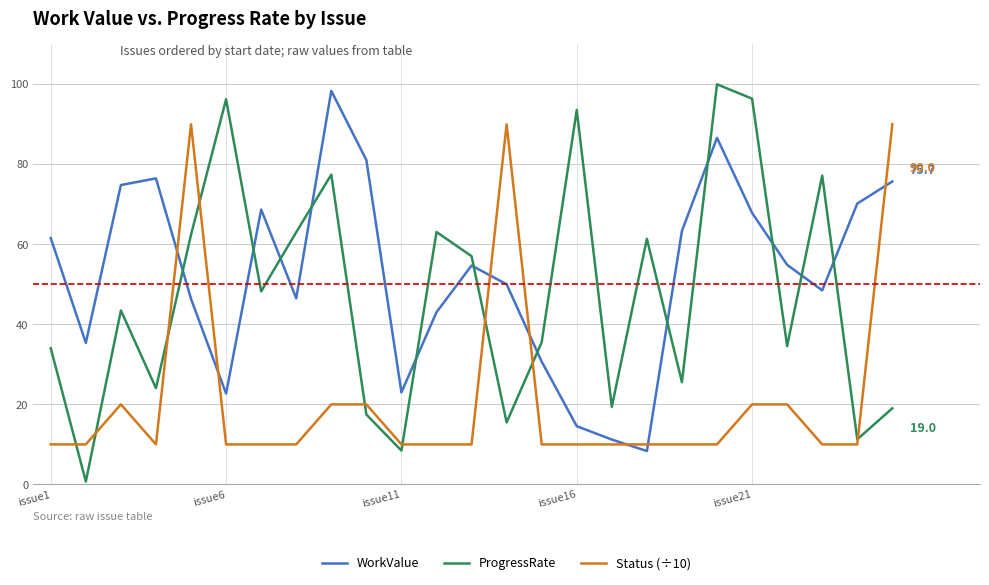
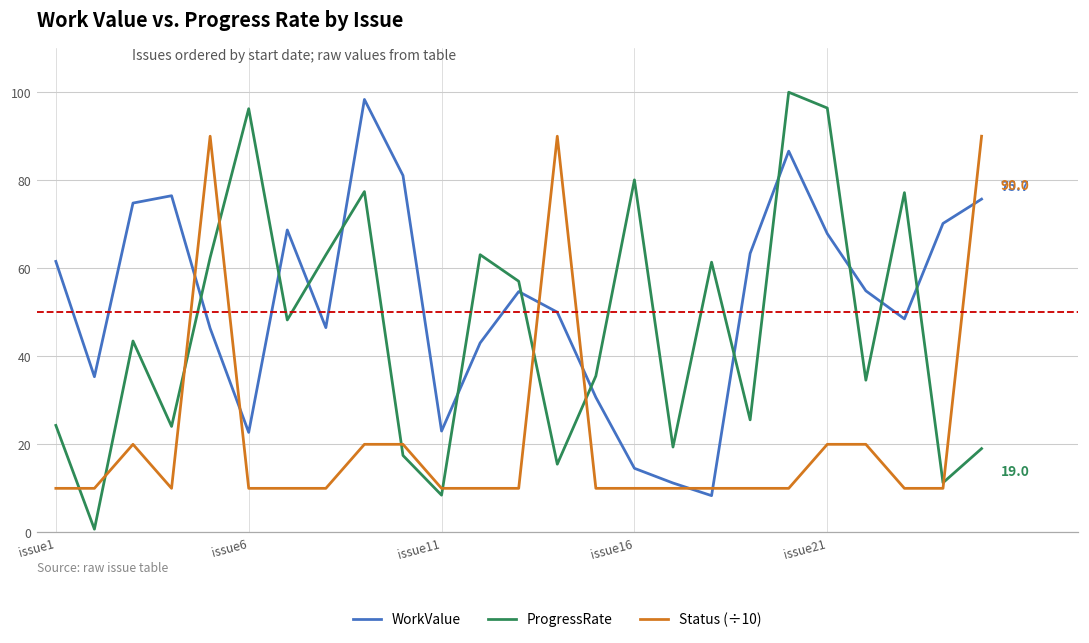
ProgressRate, issue1: 34 -> 24
ProgressRate, issue16: 94 -> 80
